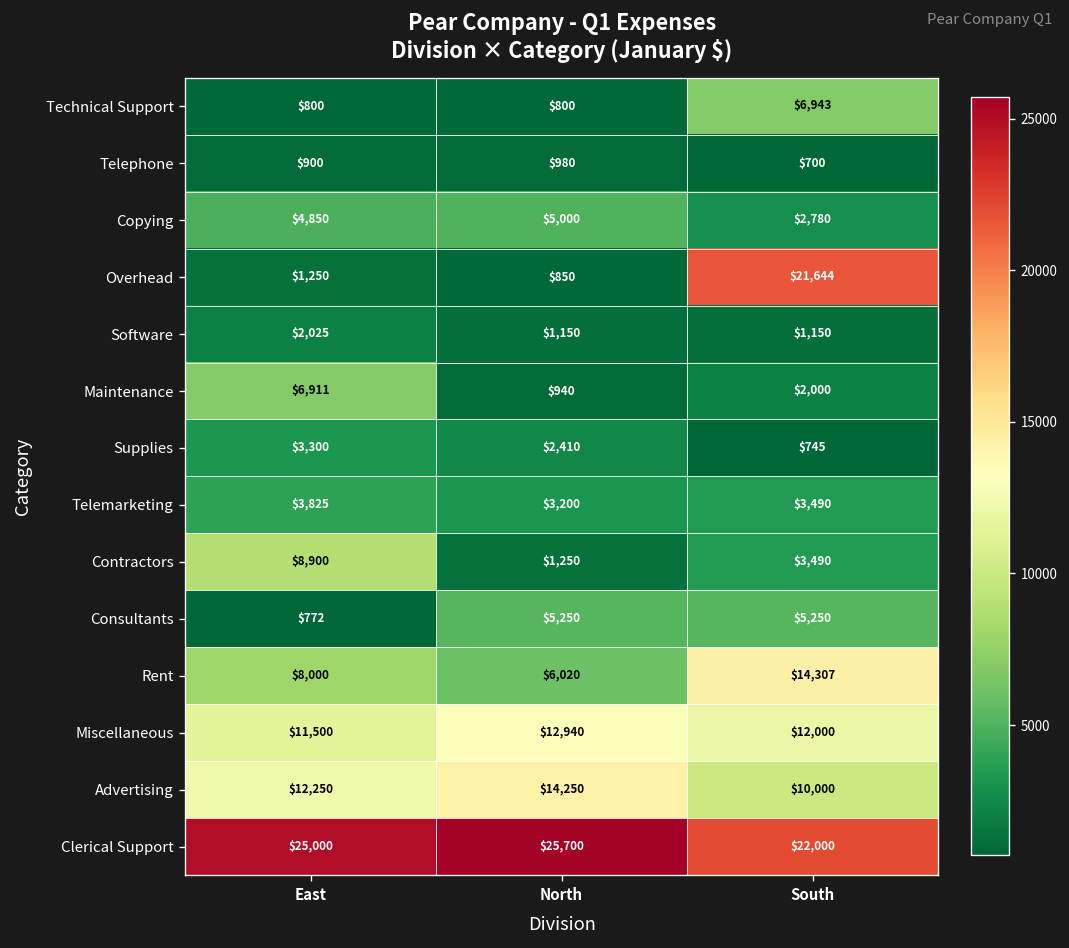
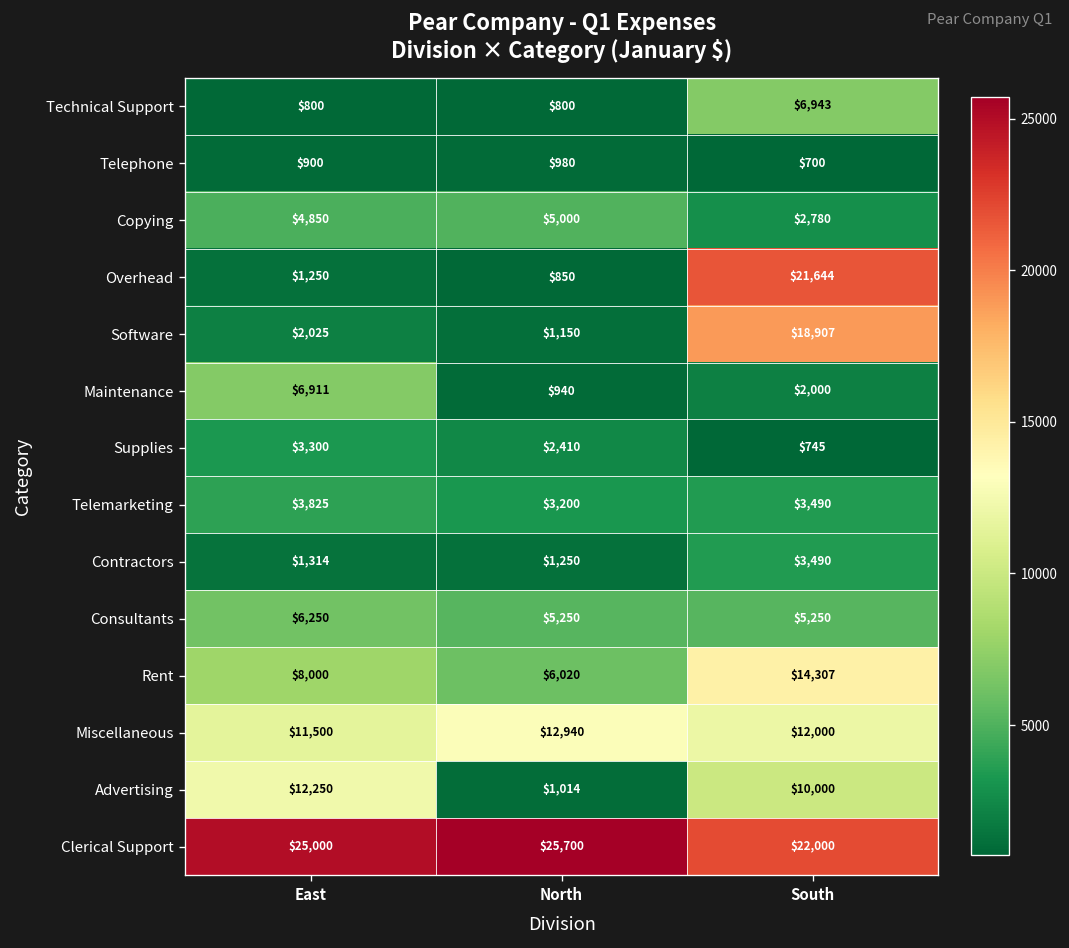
Software, South: $1,150 -> $18,907
Contractors, East: $8,900 -> $1,314
Consultants, East: $772 -> $6,250
Advertising, North: $14,250 -> $1,014
